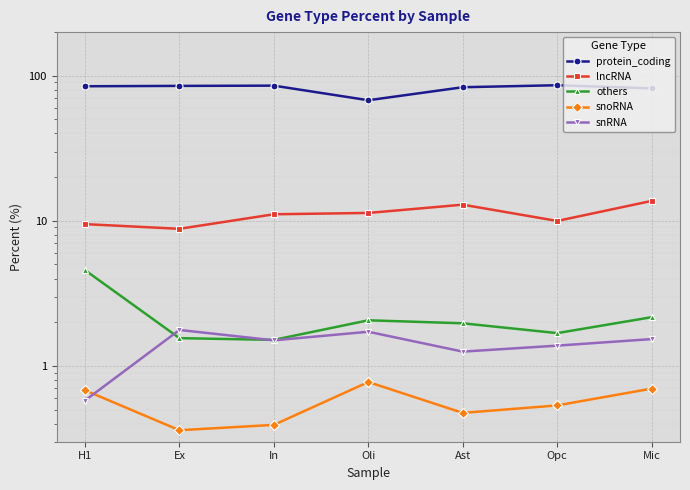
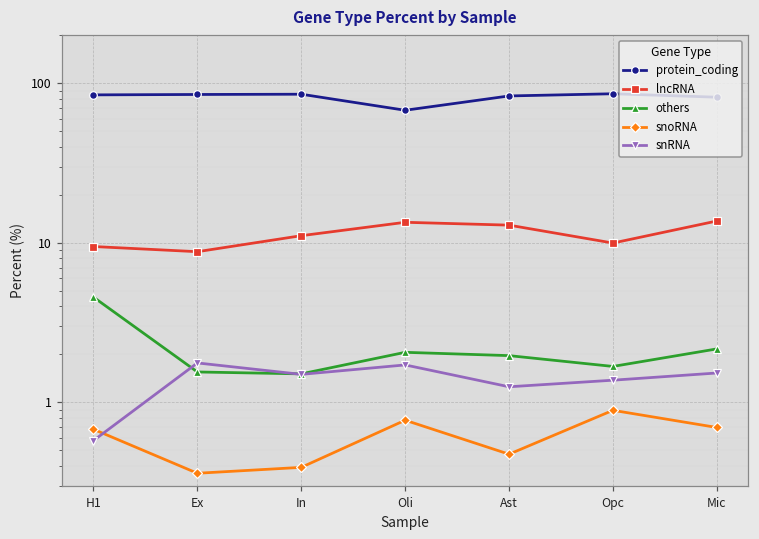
lncRNA, Oli: 11 -> 13
snoRNA, Opc: 0.53 -> 0.9
